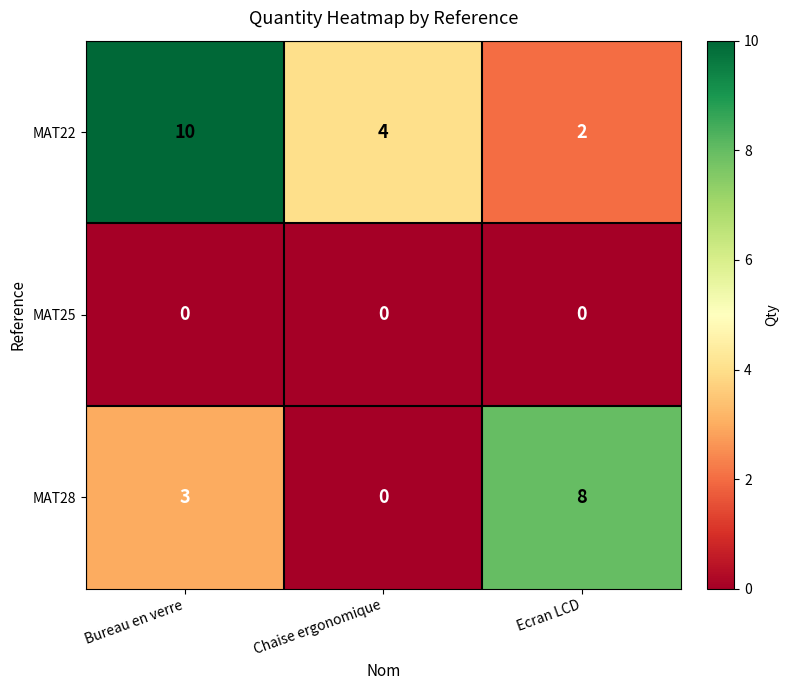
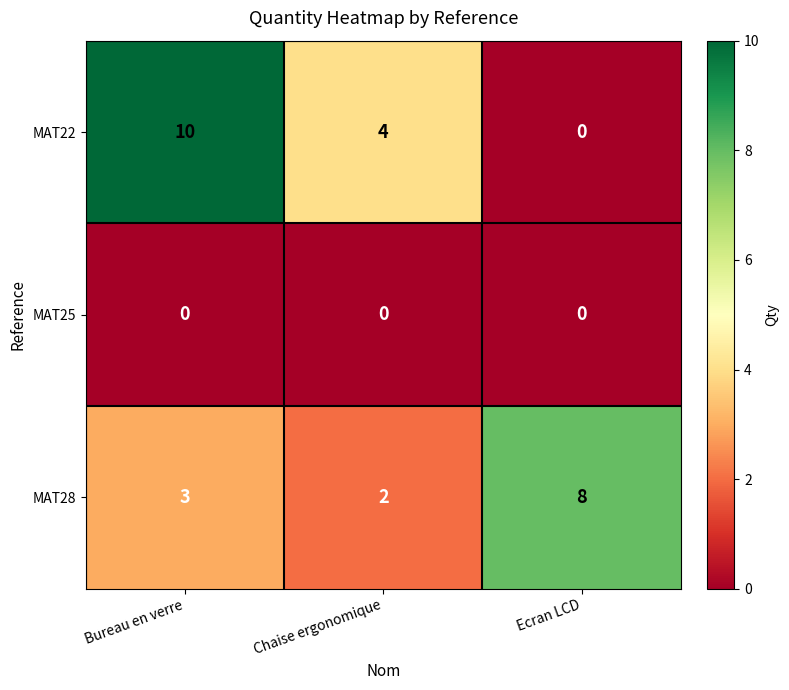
MAT22, Ecran LCD: 2 -> 0
MAT28, Chaise ergonomique: 0 -> 2
